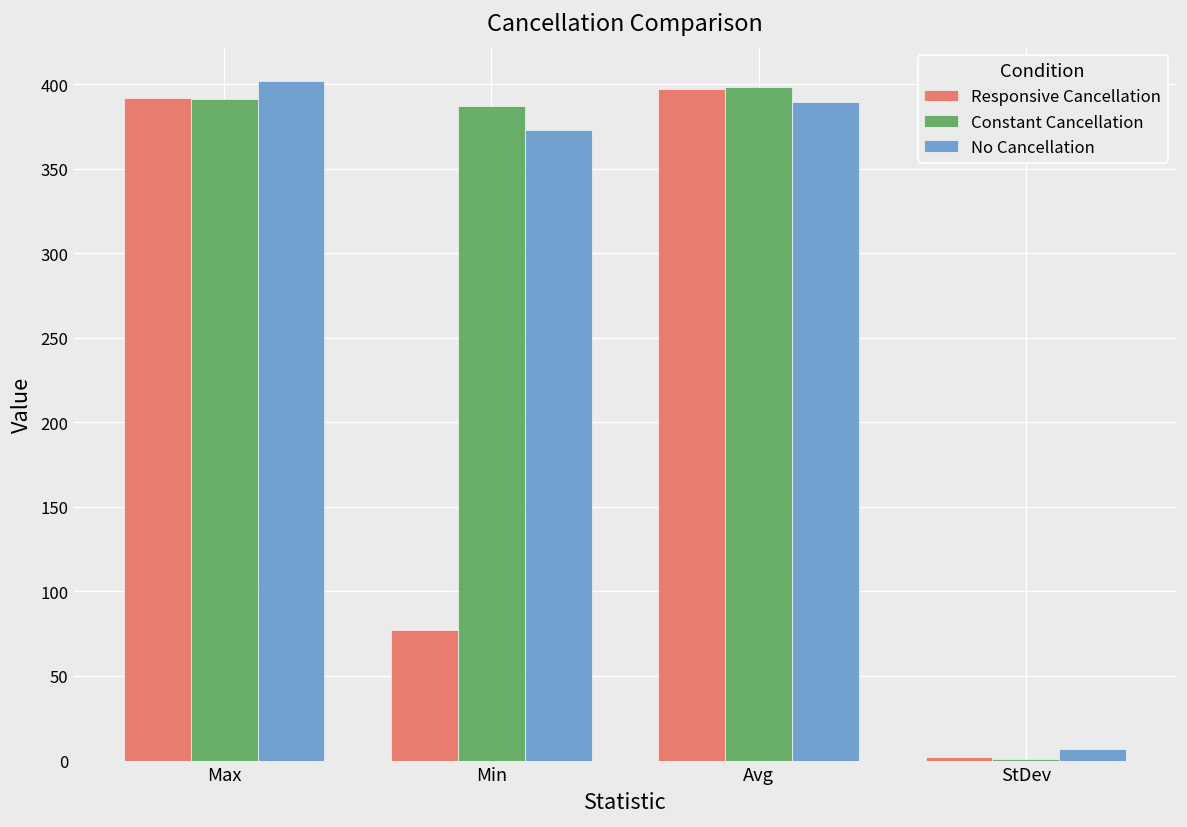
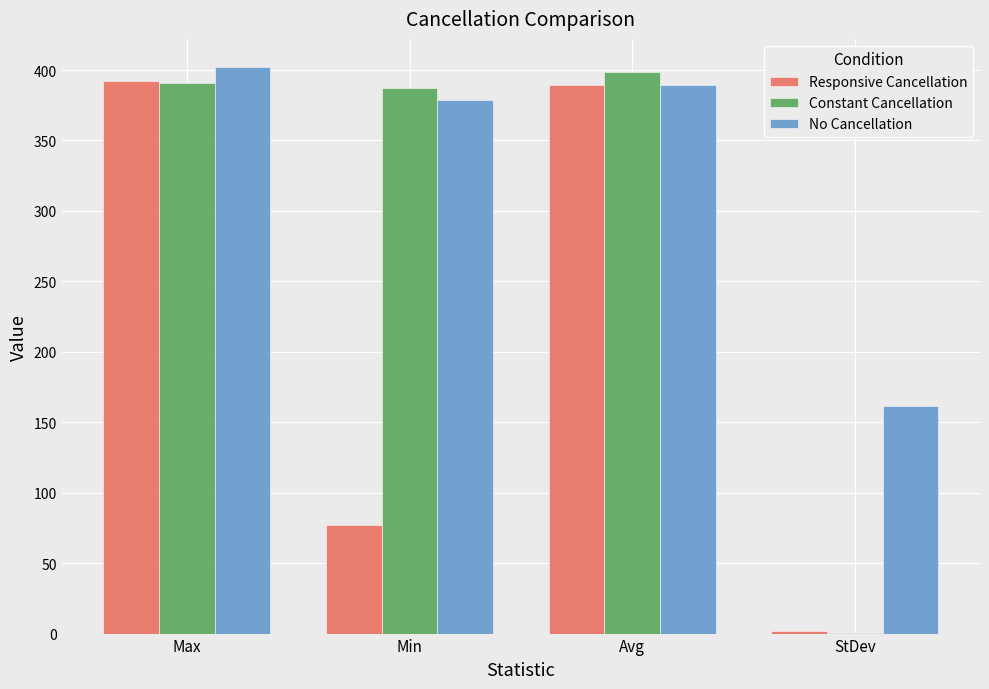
No Cancellation, Min: 373 -> 379
Responsive Cancellation, Avg: 397 -> 389
No Cancellation, StDev: 7 -> 162
